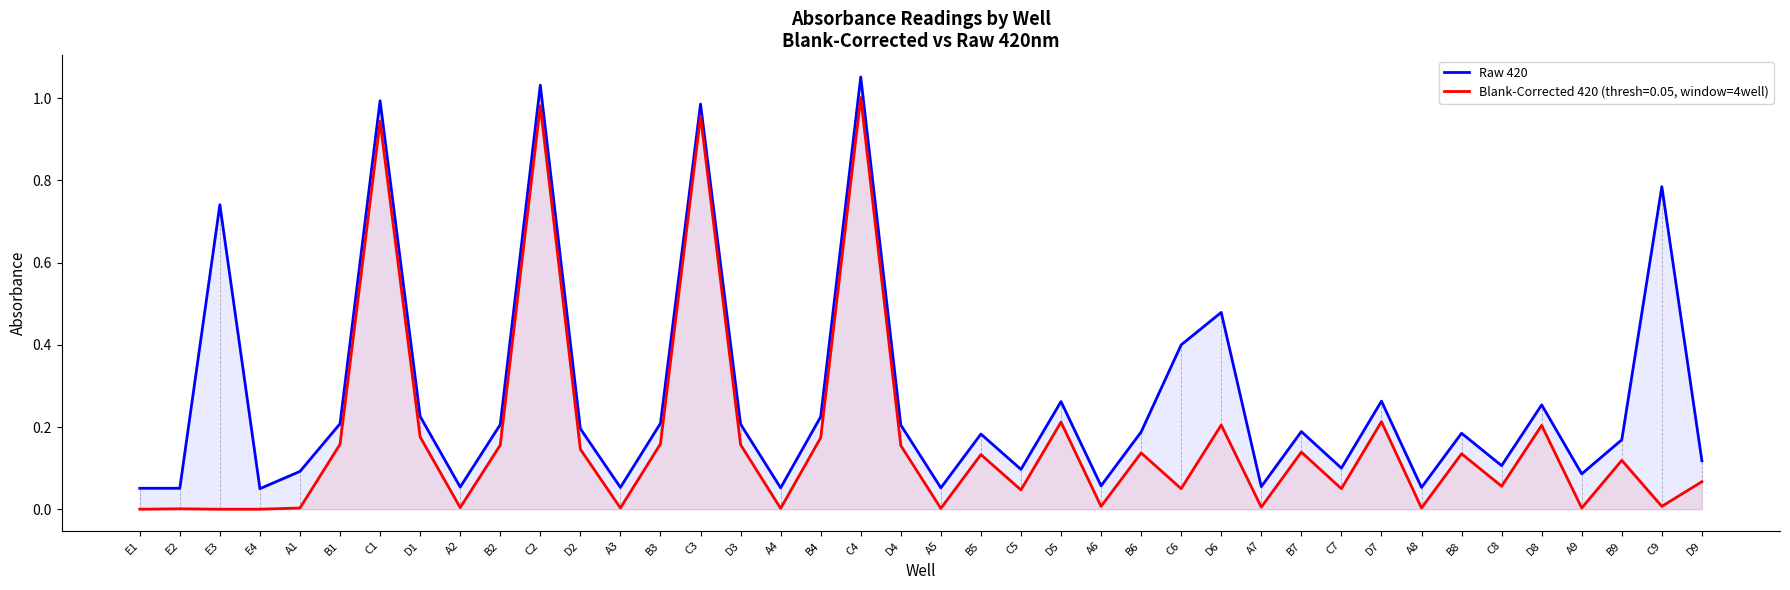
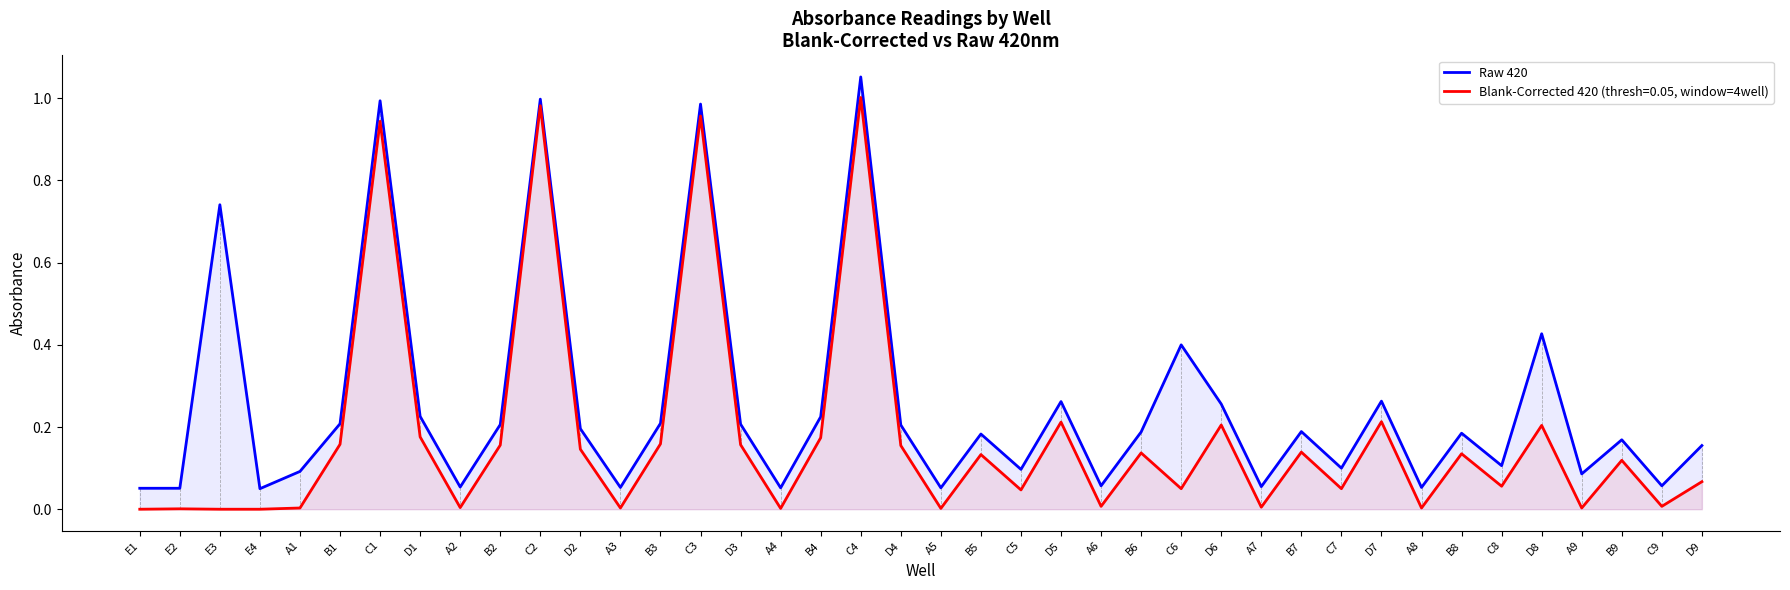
Raw 420, C2: 1.03 -> 1.00
Raw 420, D6: 0.48 -> 0.26
Raw 420, D8: 0.25 -> 0.43
Raw 420, C9: 0.79 -> 0.06
Raw 420, D9: 0.12 -> 0.16
